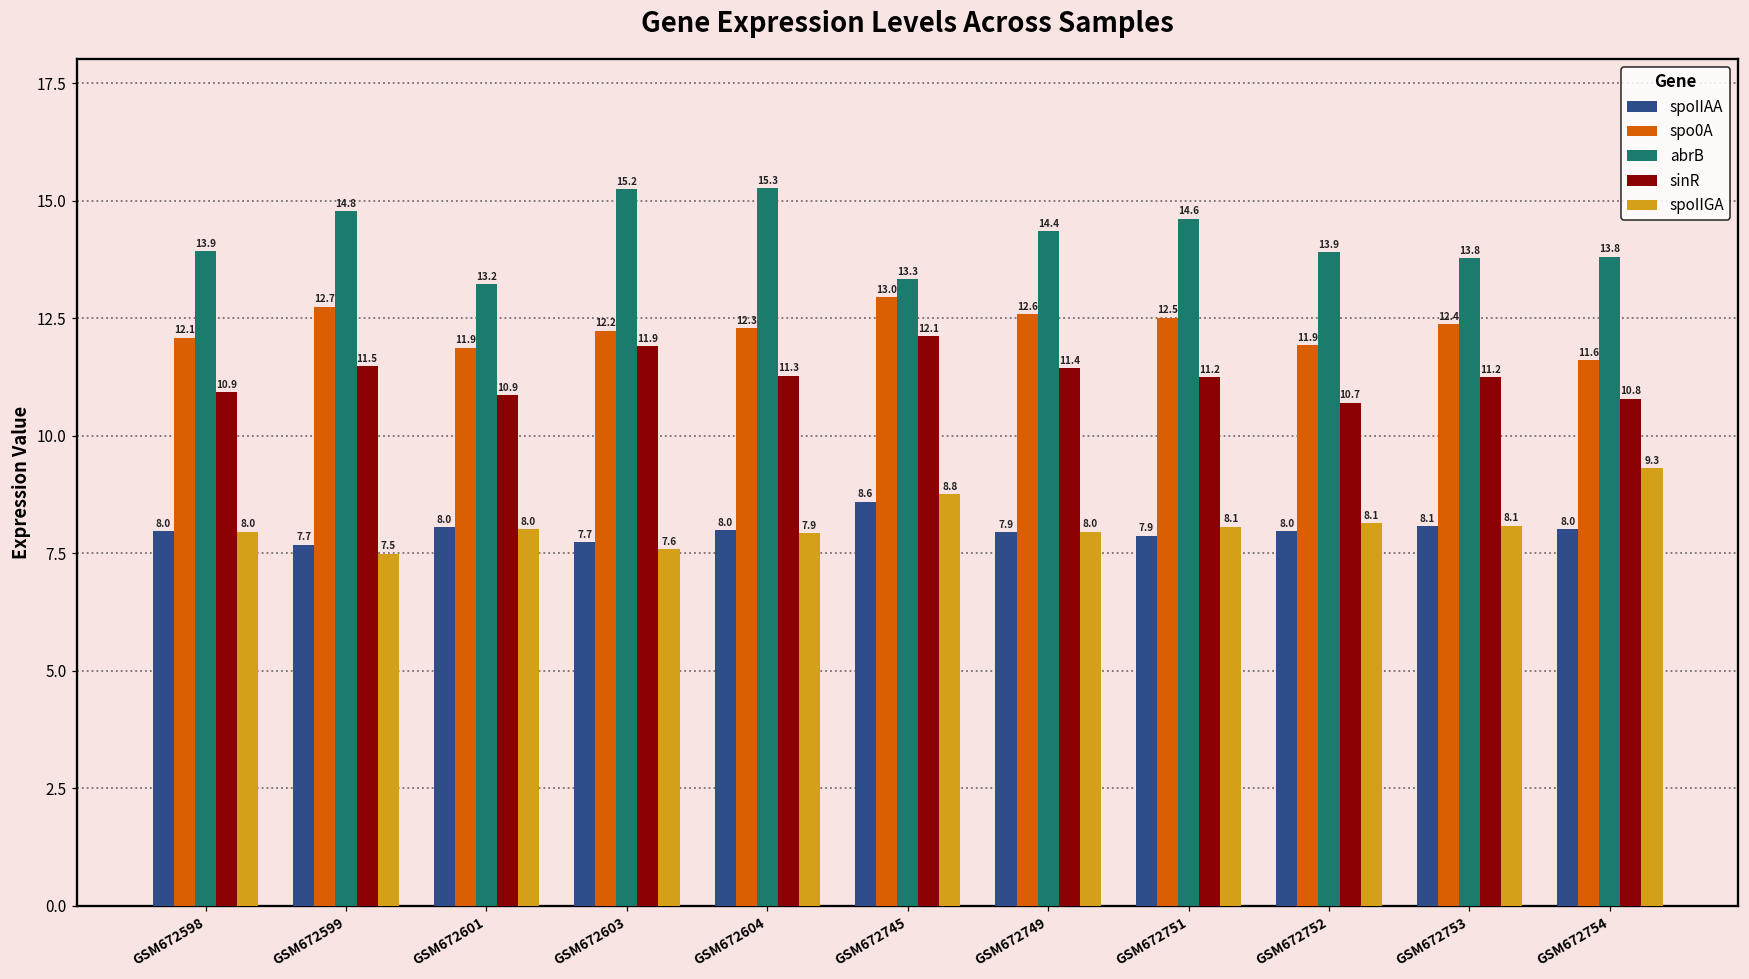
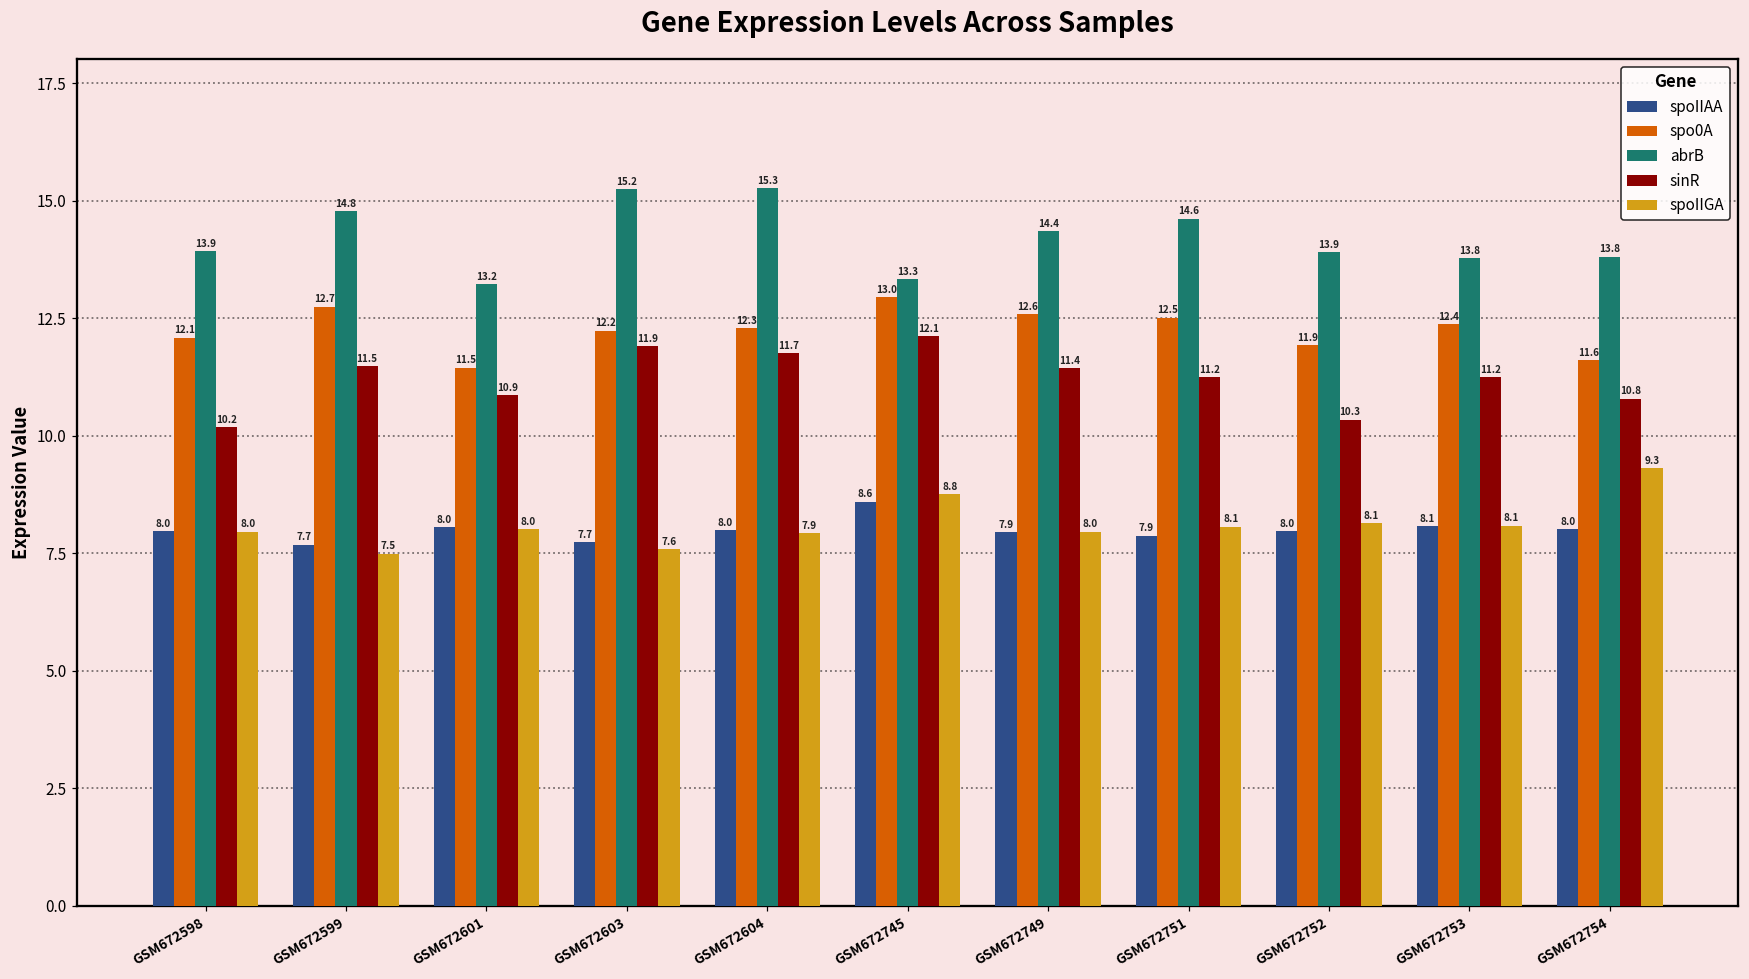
sinR, GSM672598: 10.9 -> 10.2
spo0A, GSM672601: 11.9 -> 11.5
sinR, GSM672604: 11.3 -> 11.7
sinR, GSM672752: 10.7 -> 10.3
